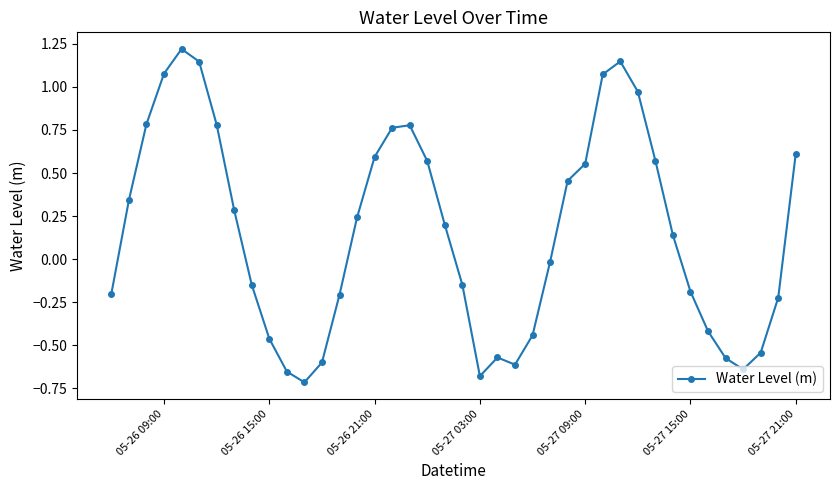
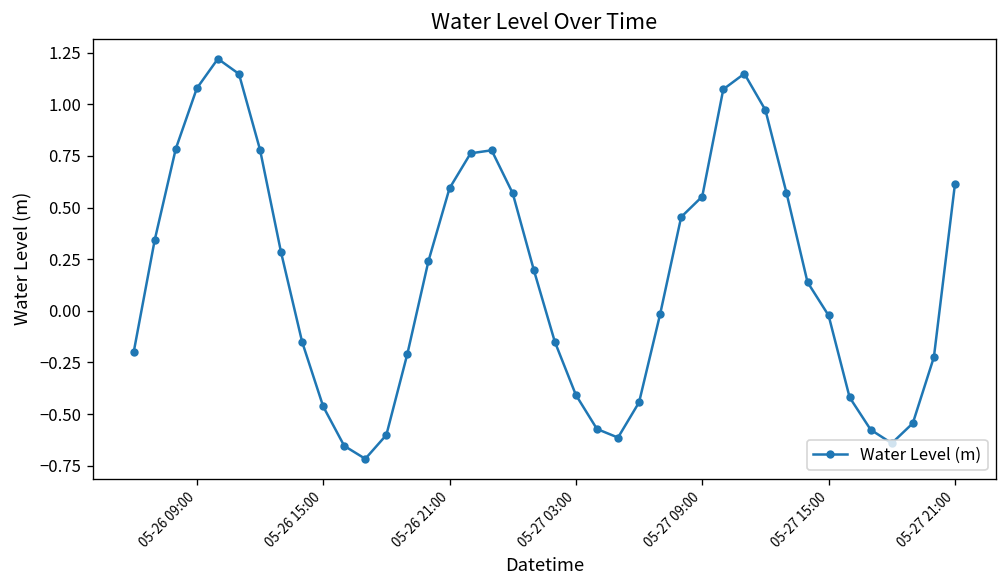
05-27 03:00: -0.68 -> -0.41
05-27 15:00: -0.19 -> -0.02
